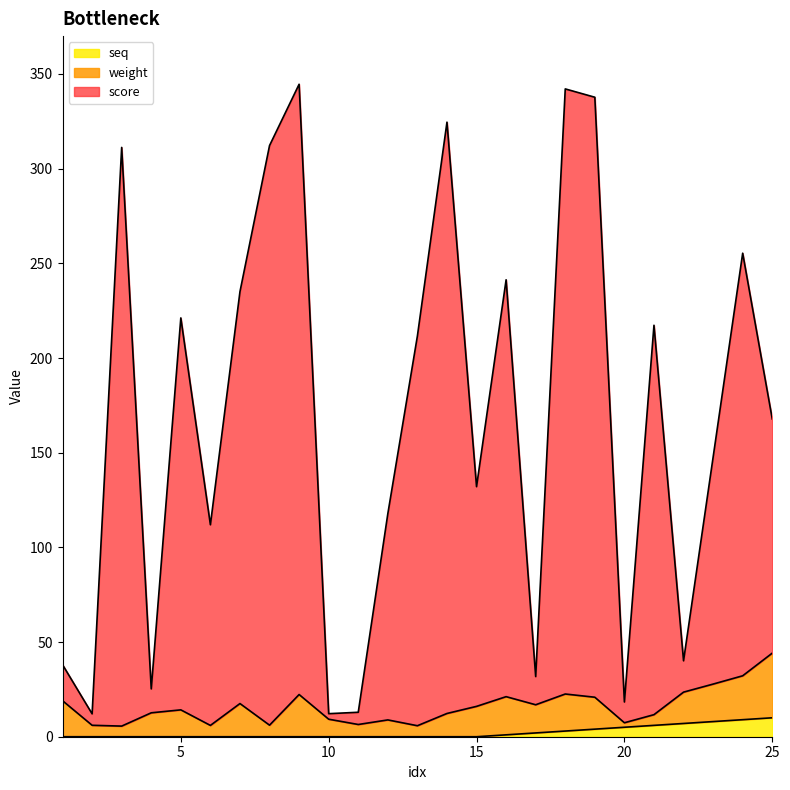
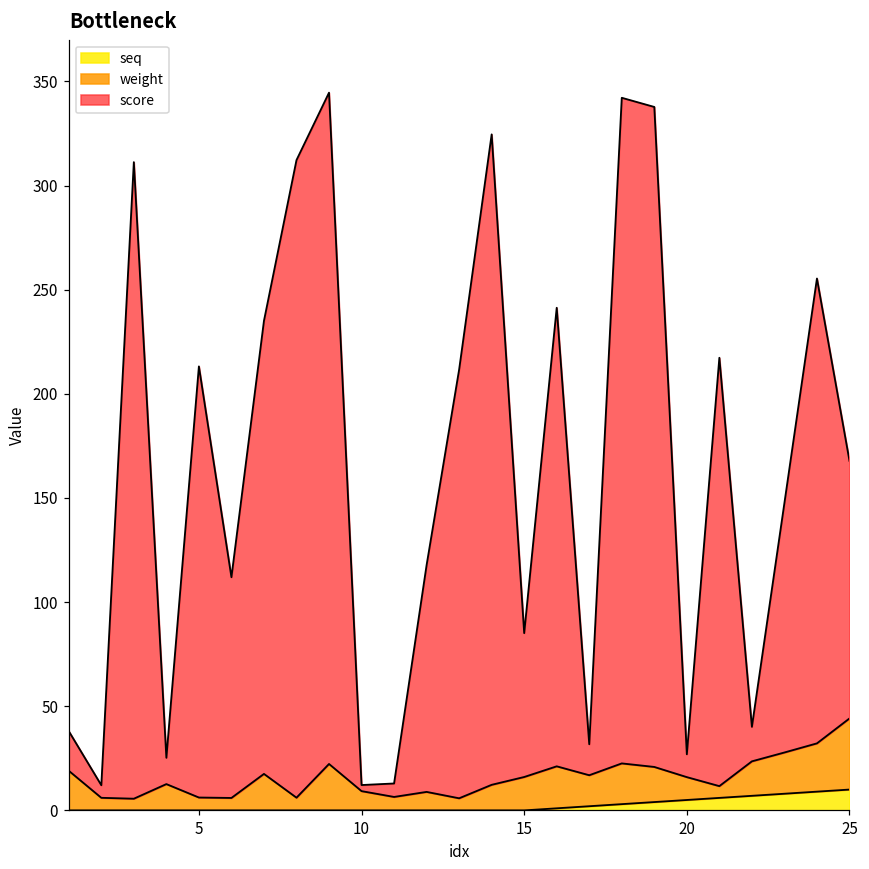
weight, 5: 14 -> 6
score, 15: 116 -> 69
weight, 20: 2 -> 11
